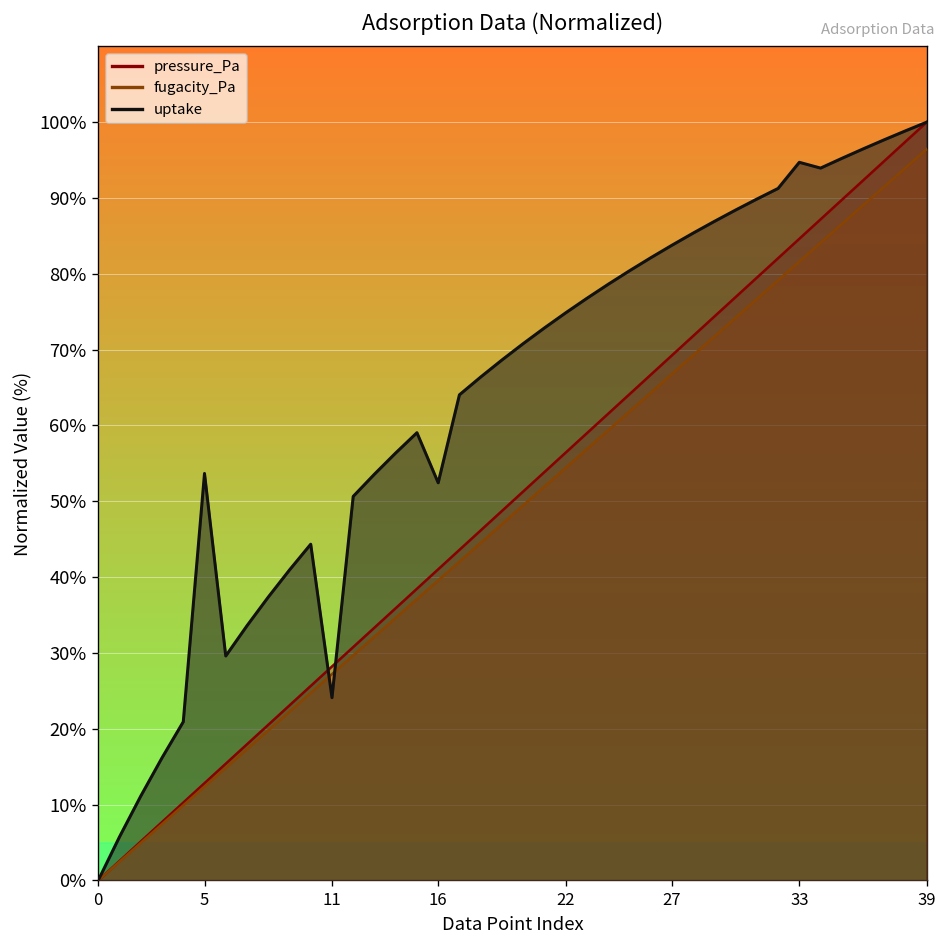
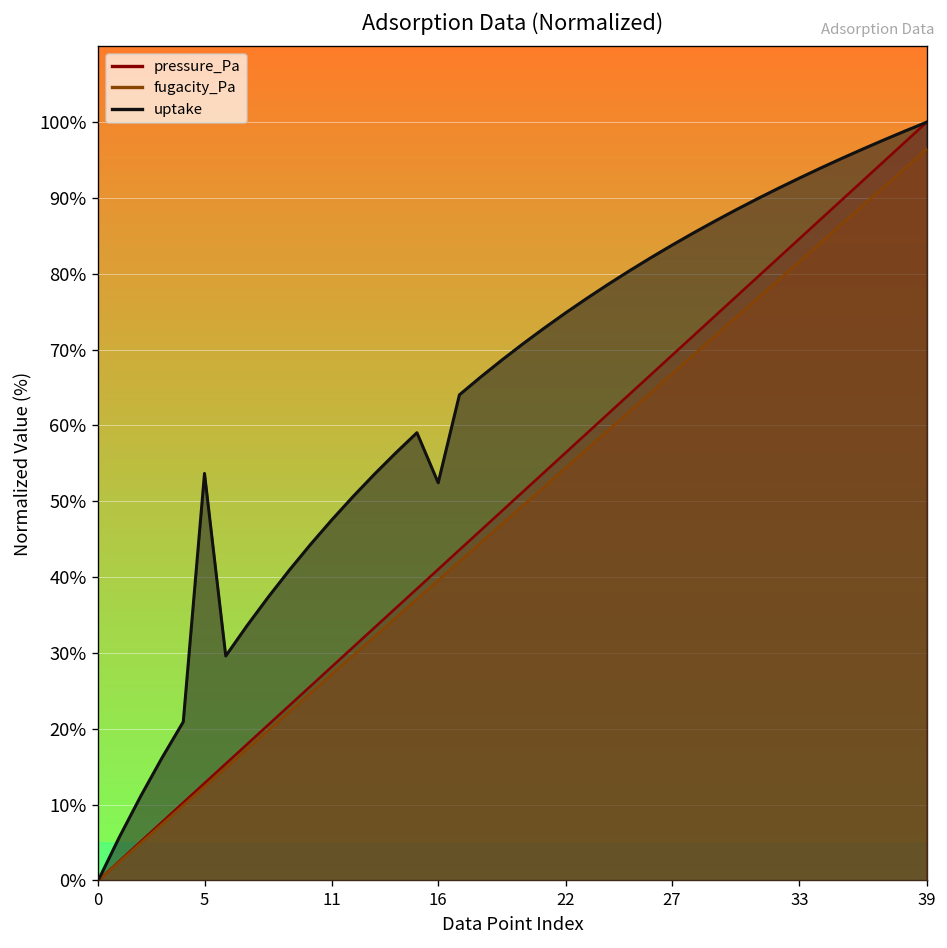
uptake, 11: 24% -> 48%
uptake, 33: 95% -> 93%
